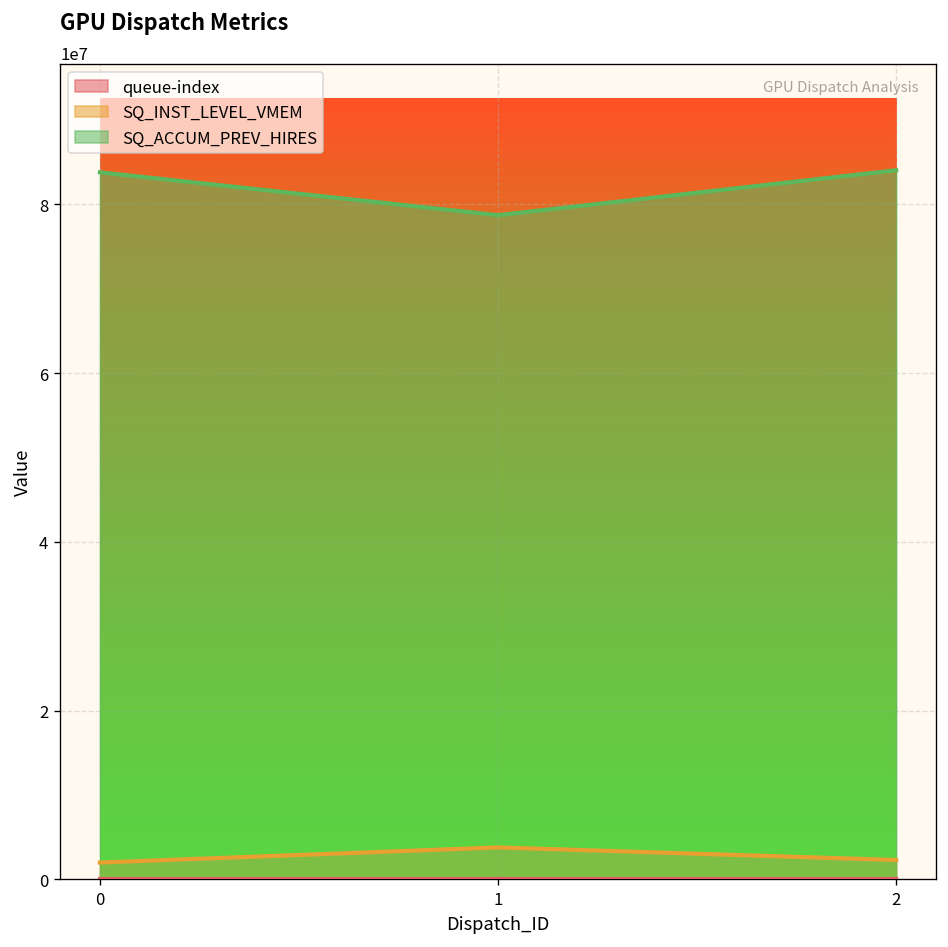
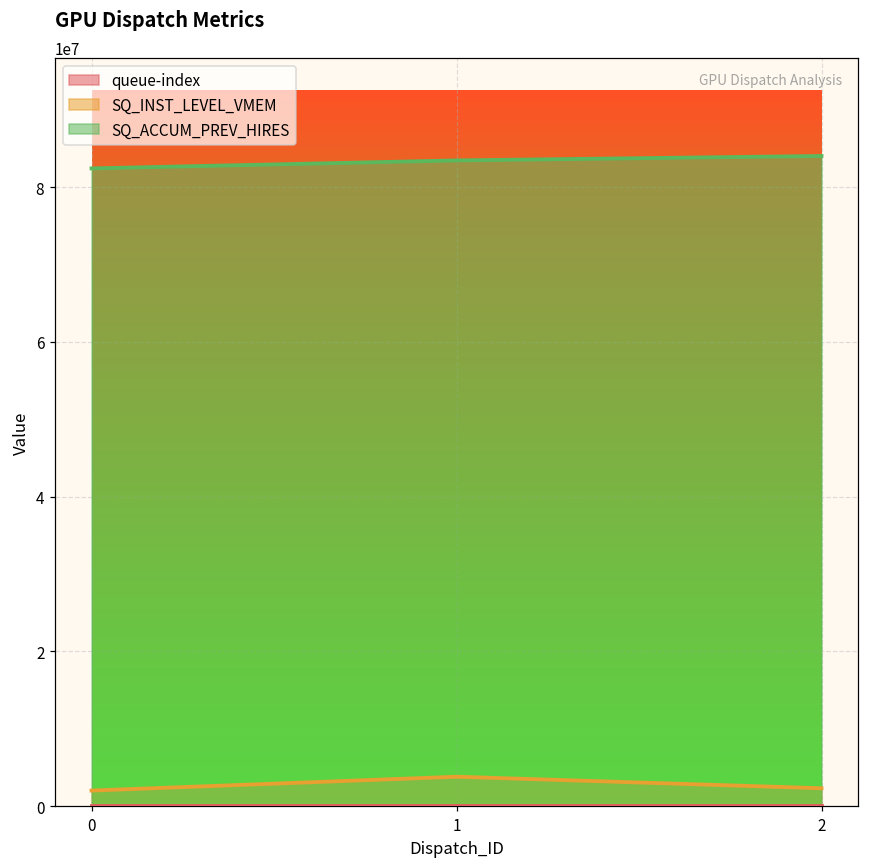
SQ_ACCUM_PREV_HIRES, 0: 84000000 -> 82000000
SQ_ACCUM_PREV_HIRES, 1: 79000000 -> 83000000
